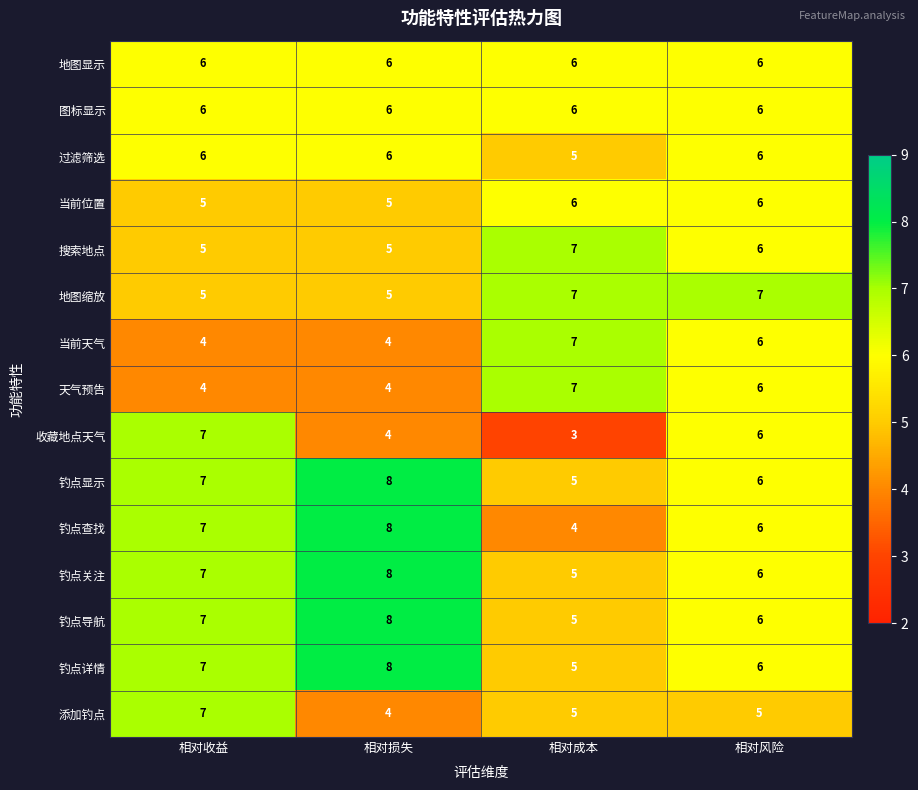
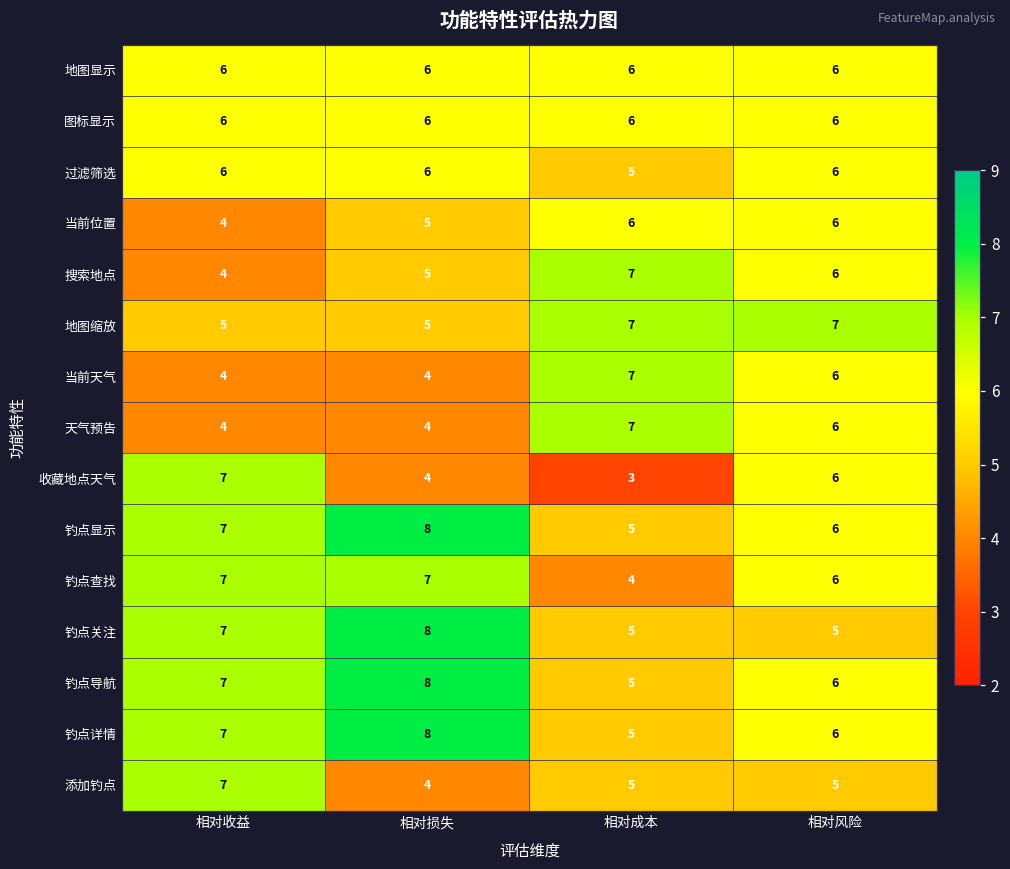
当前位置, 相对收益: 5 -> 4
搜索地点, 相对收益: 5 -> 4
钓点查找, 相对损失: 8 -> 7
钓点关注, 相对风险: 6 -> 5
